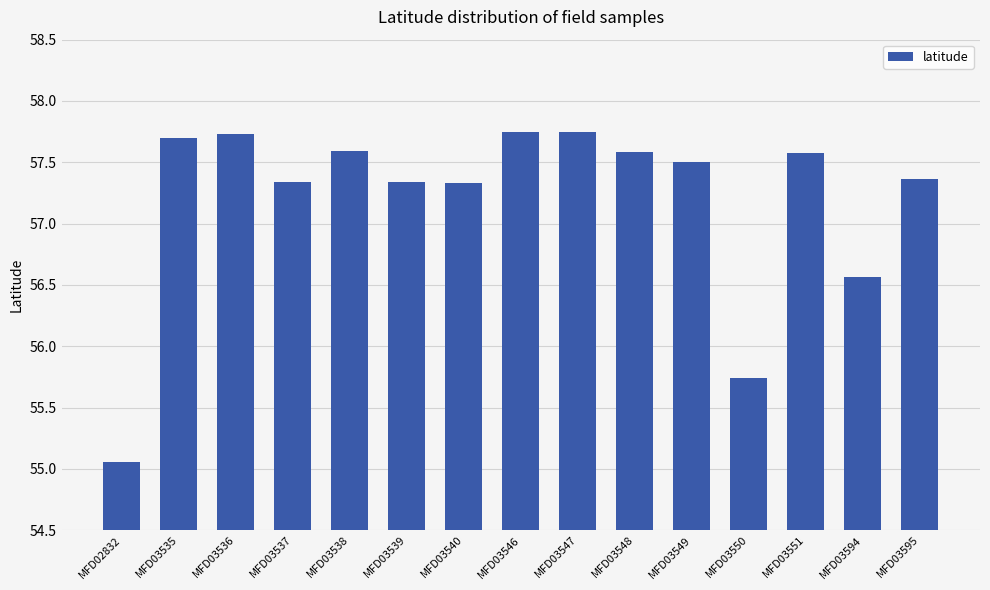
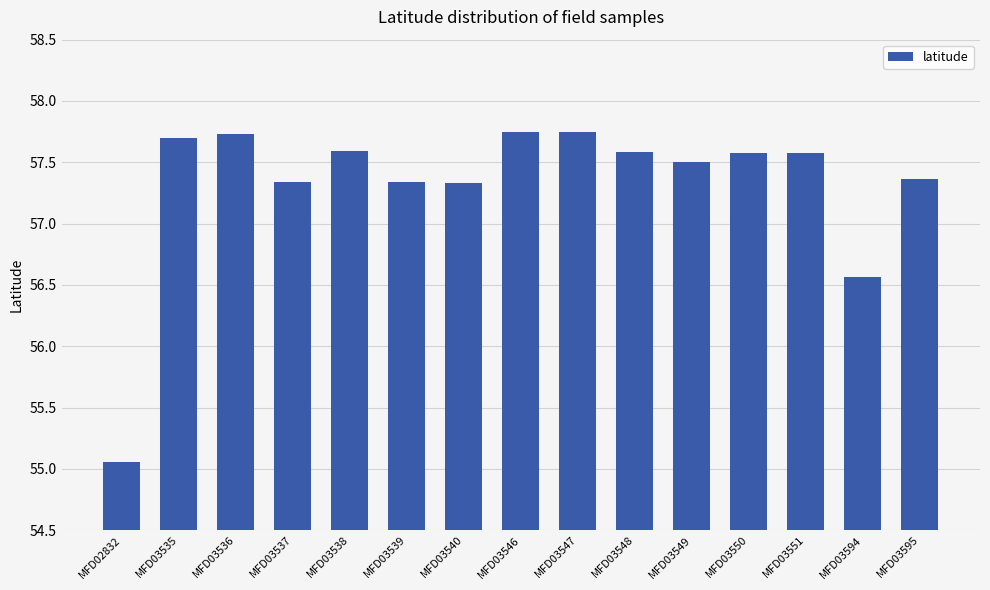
MFD03550: 55.74 -> 57.58
